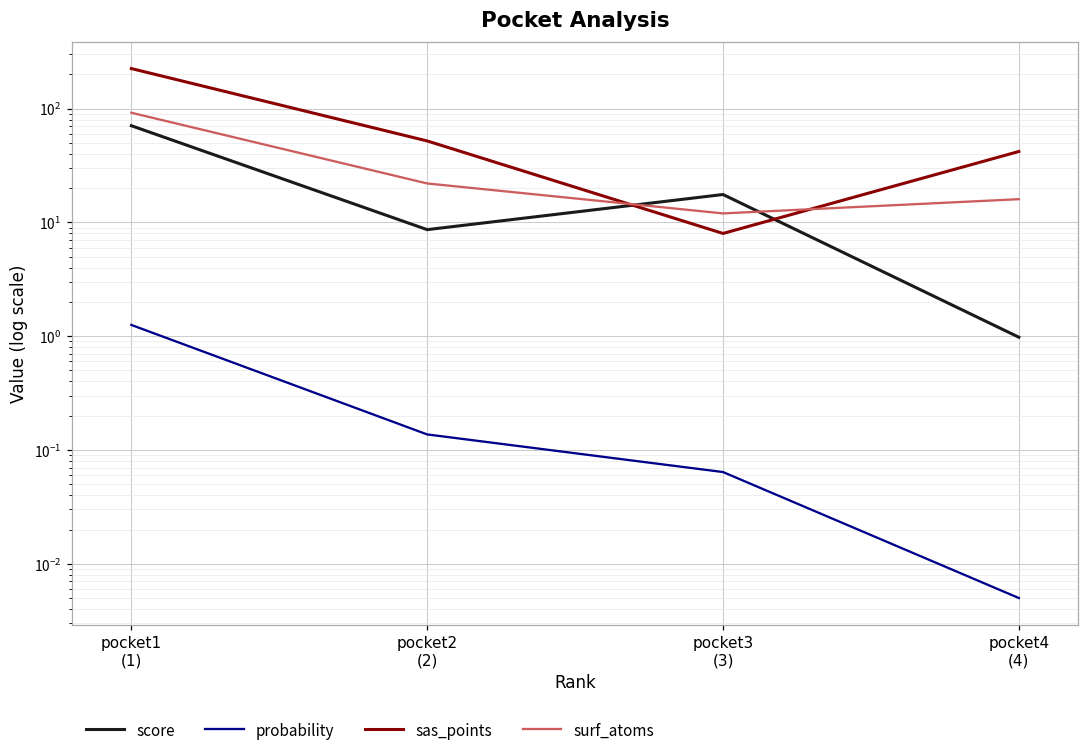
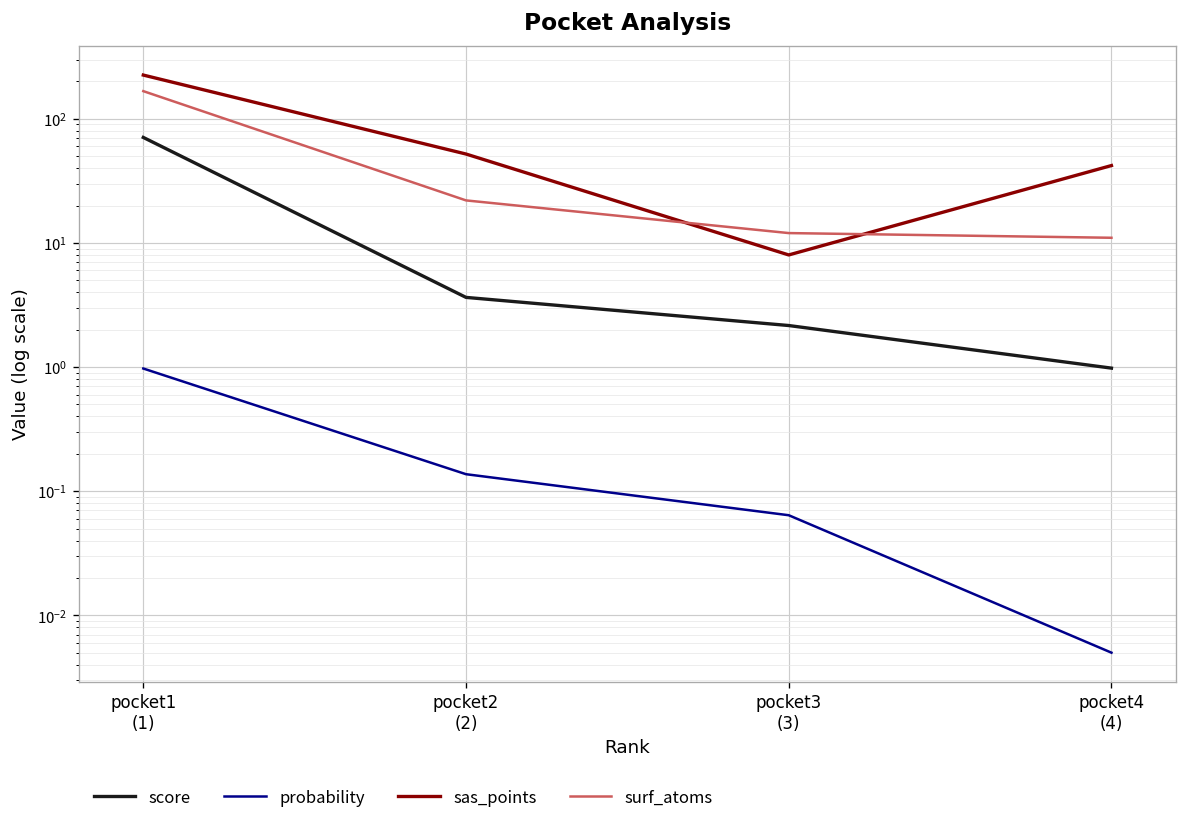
probability, pocket1 (1): 1.3 -> 1.0
surf_atoms, pocket1 (1): 90 -> 170
score, pocket2 (2): 9 -> 3.6
score, pocket3 (3): 18 -> 2.2
surf_atoms, pocket4 (4): 16 -> 11
